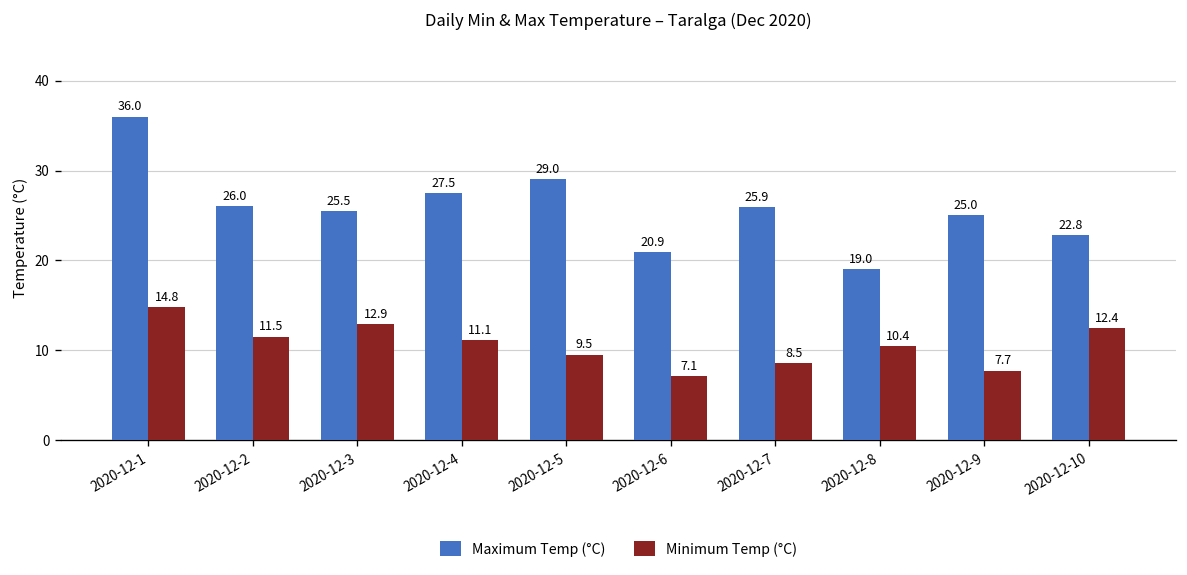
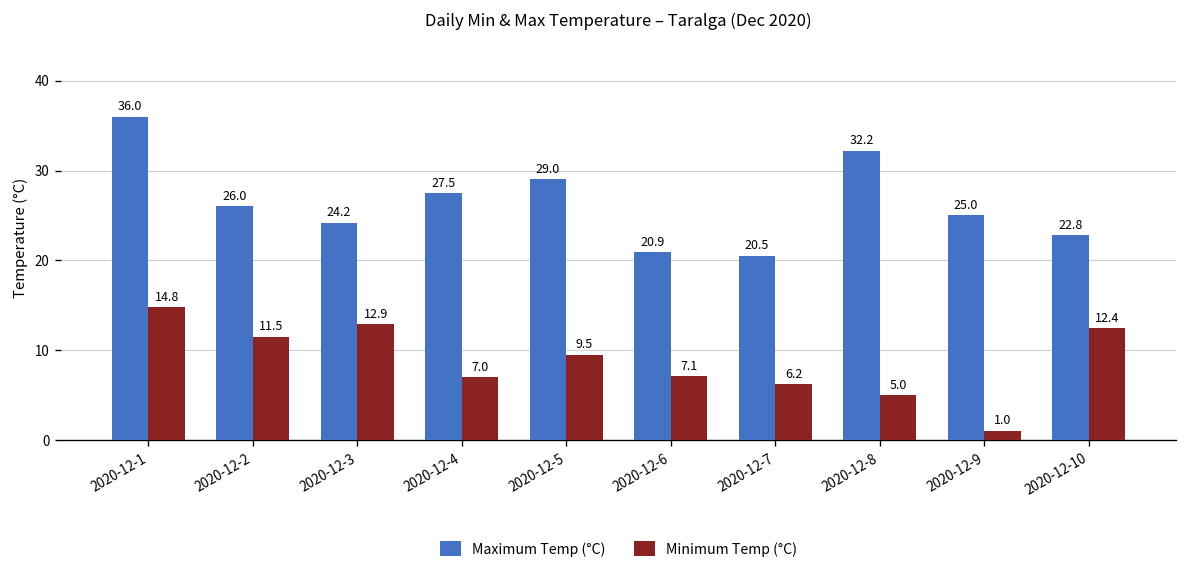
Maximum Temp (°C), 2020-12-3: 25.5 -> 24.2
Minimum Temp (°C), 2020-12-4: 11.1 -> 7.0
Maximum Temp (°C), 2020-12-7: 25.9 -> 20.5
Minimum Temp (°C), 2020-12-7: 8.5 -> 6.2
Maximum Temp (°C), 2020-12-8: 19.0 -> 32.2
Minimum Temp (°C), 2020-12-8: 10.4 -> 5.0
Minimum Temp (°C), 2020-12-9: 7.7 -> 1.0
